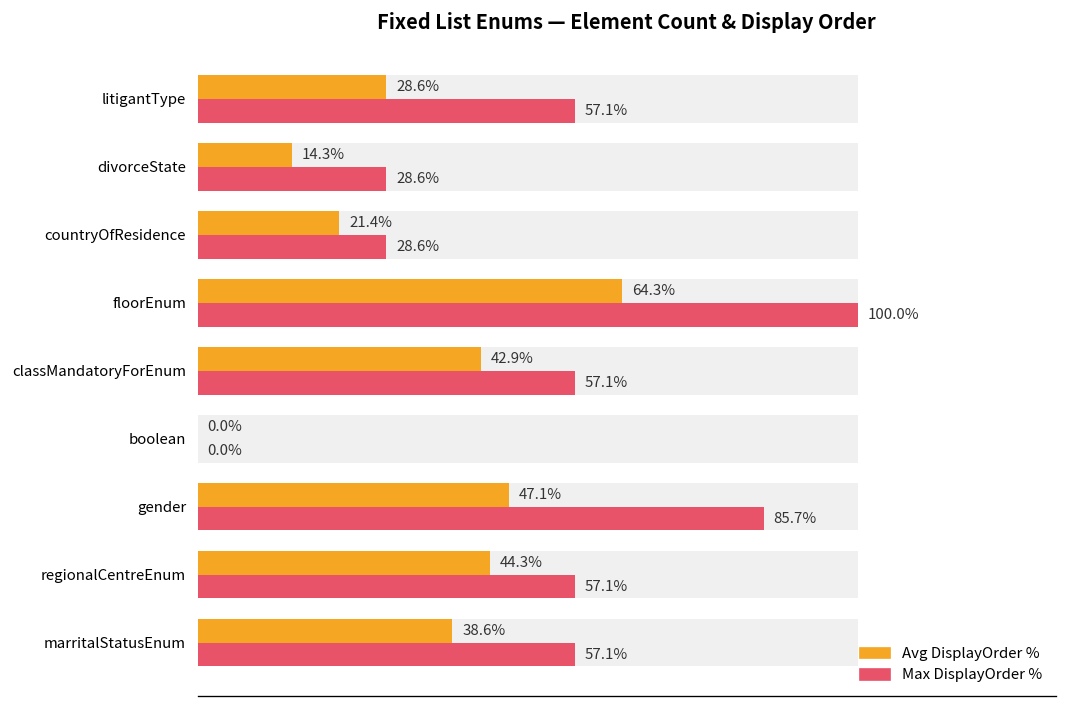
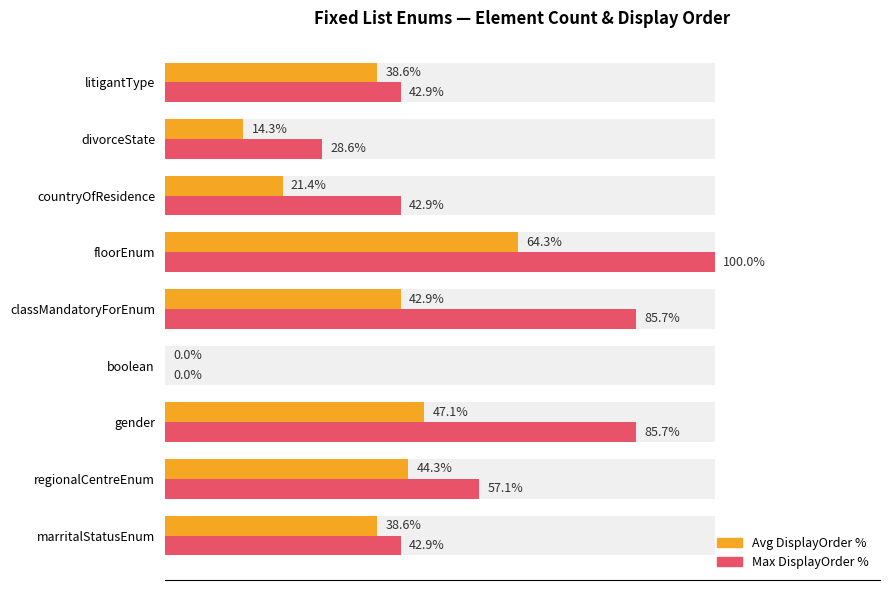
Avg DisplayOrder %, litigantType: 28.6% -> 38.6%
Max DisplayOrder %, litigantType: 57.1% -> 42.9%
Max DisplayOrder %, countryOfResidence: 28.6% -> 42.9%
Max DisplayOrder %, classMandatoryForEnum: 57.1% -> 85.7%
Max DisplayOrder %, marritalStatusEnum: 57.1% -> 42.9%
